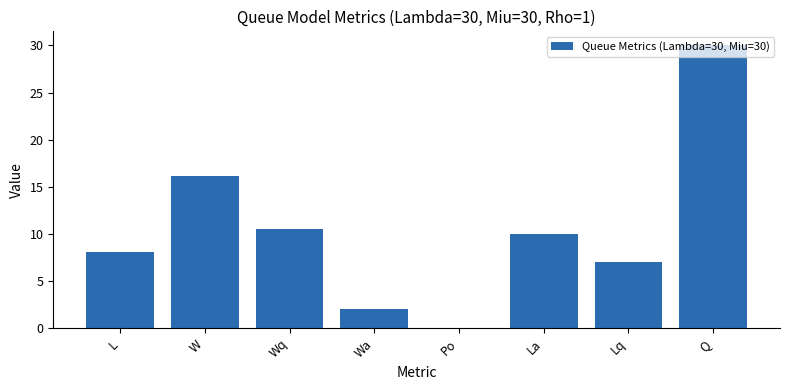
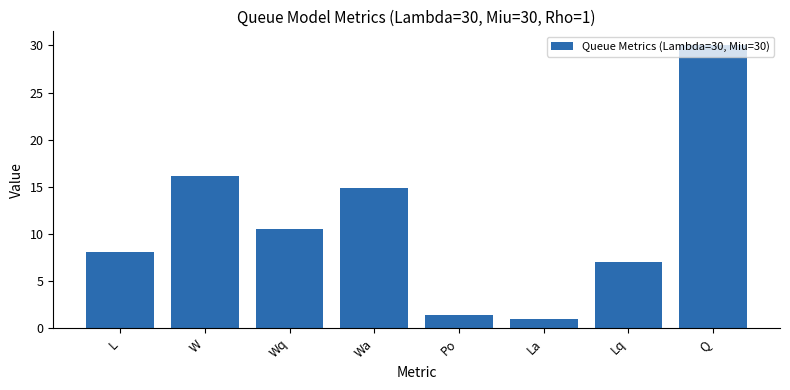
Wa: 2 -> 15
Po: 0 -> 1
La: 10 -> 1
